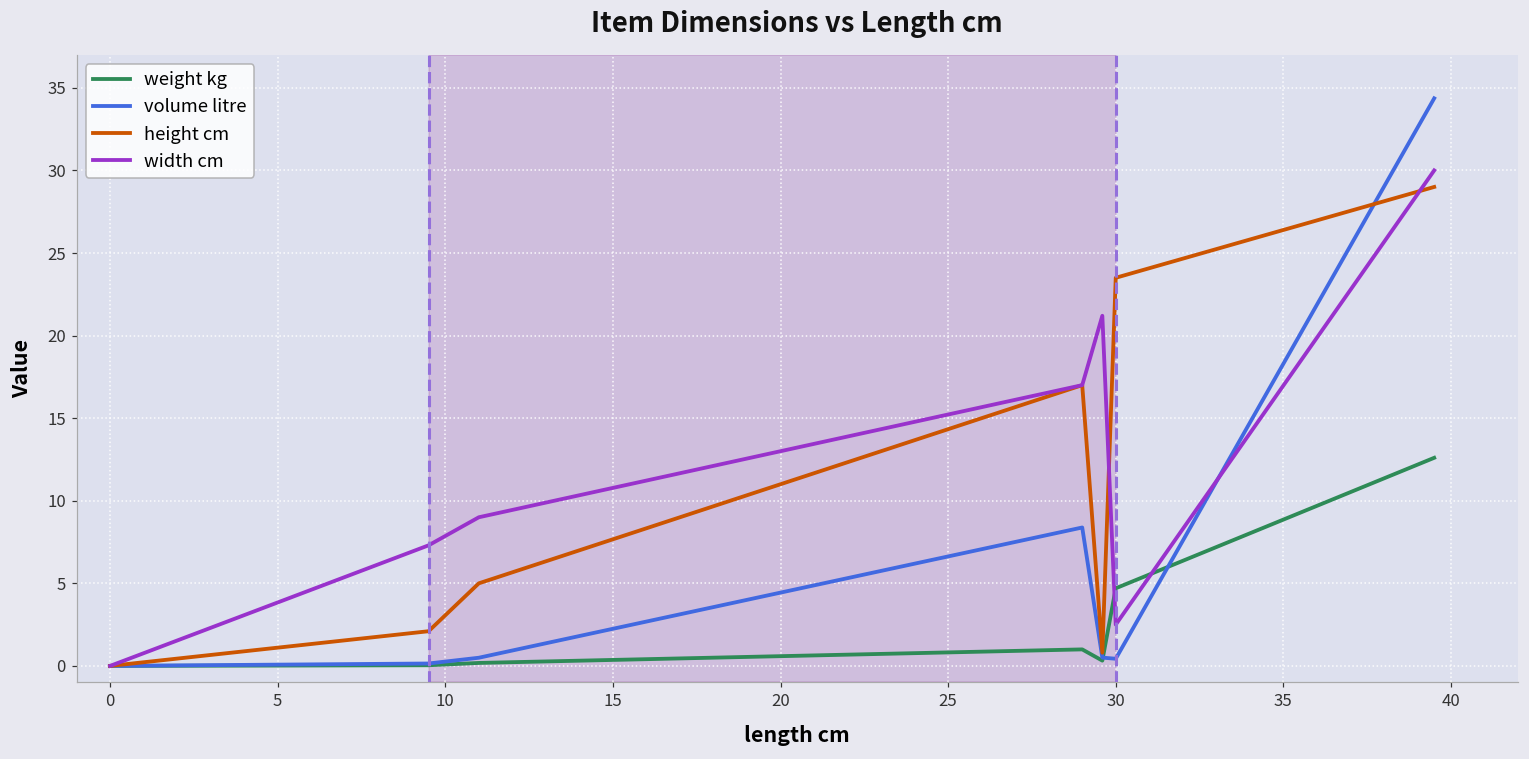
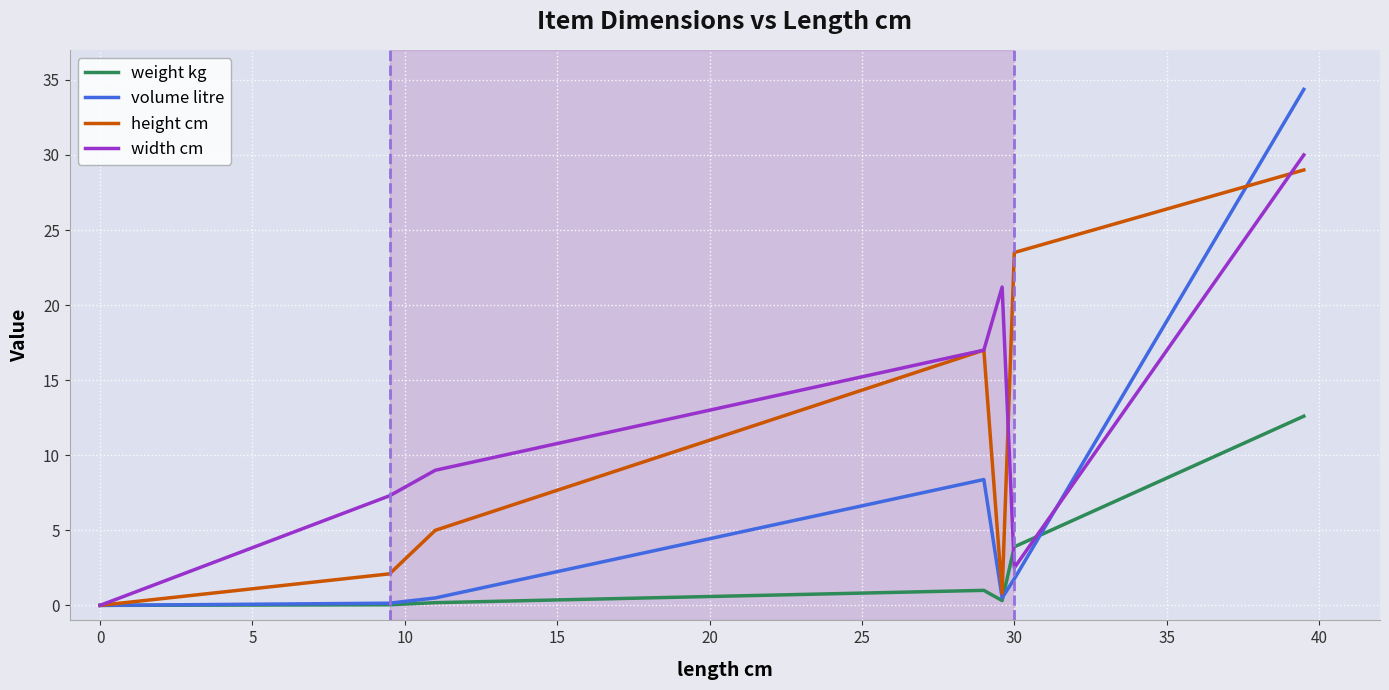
weight kg, 30: 4.7 -> 3.9
volume litre, 30: 0.4 -> 1.8
